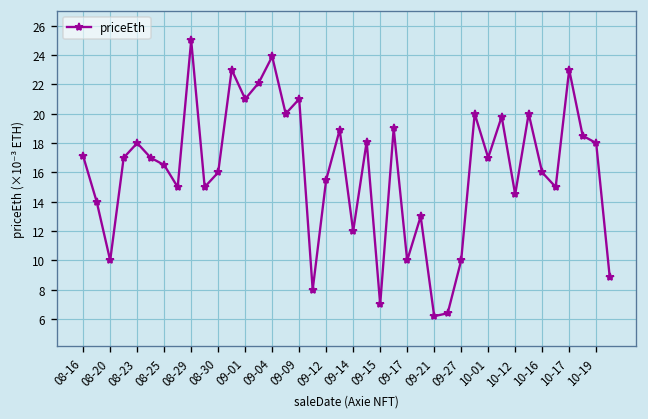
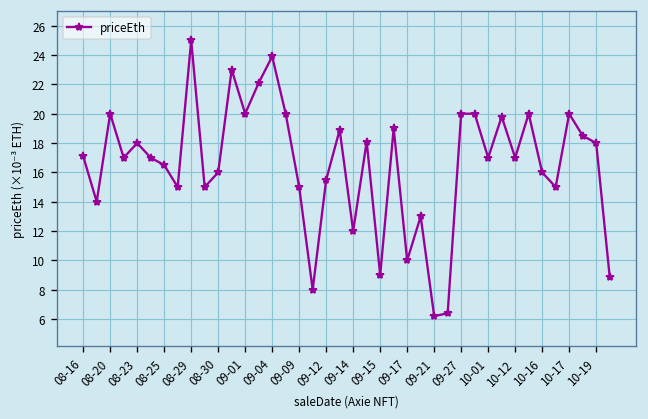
08-20: 10.0 -> 20.0
09-01: 21.0 -> 20.0
09-09: 21.0 -> 15.0
09-15: 7.0 -> 9.0
09-27: 10.0 -> 20.0
10-12: 14.5 -> 17.0
10-17: 23.0 -> 20.0
